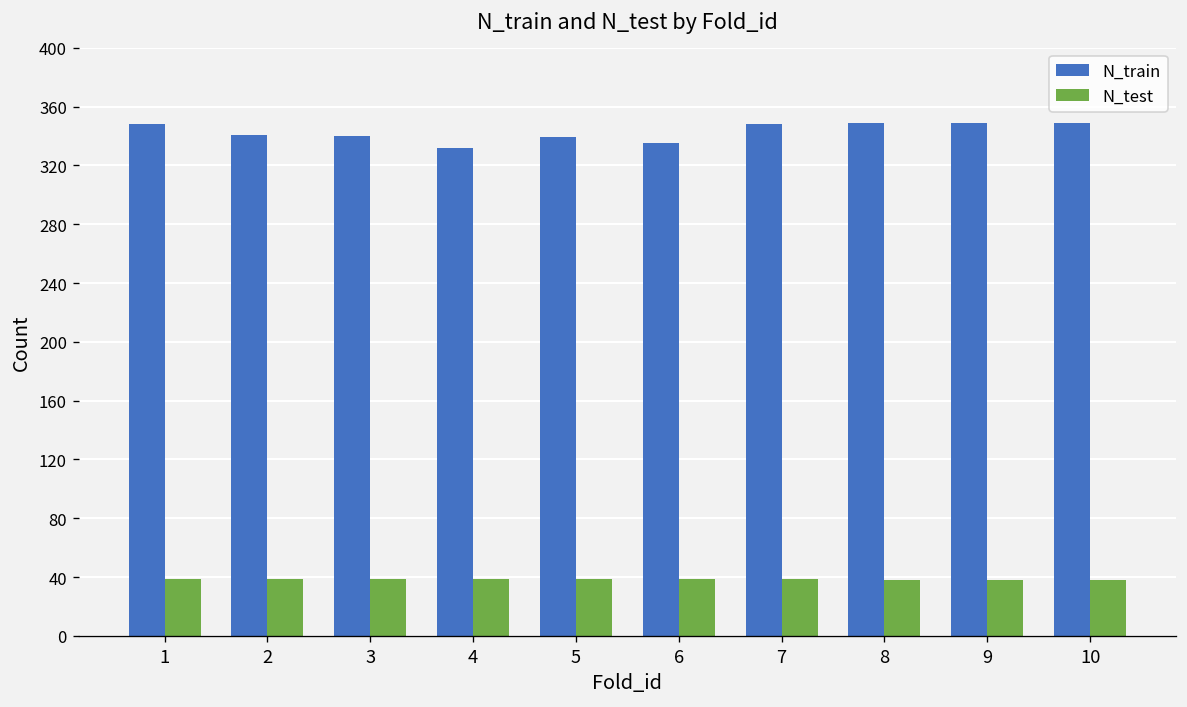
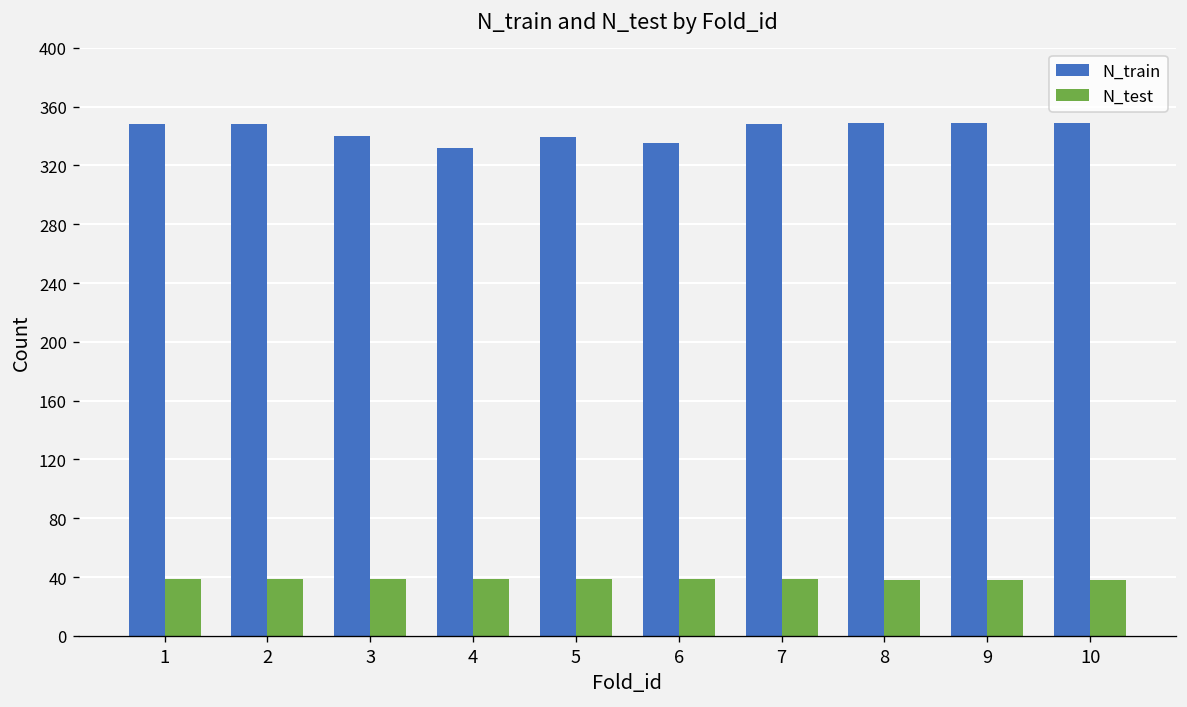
N_train, 2: 341 -> 348
